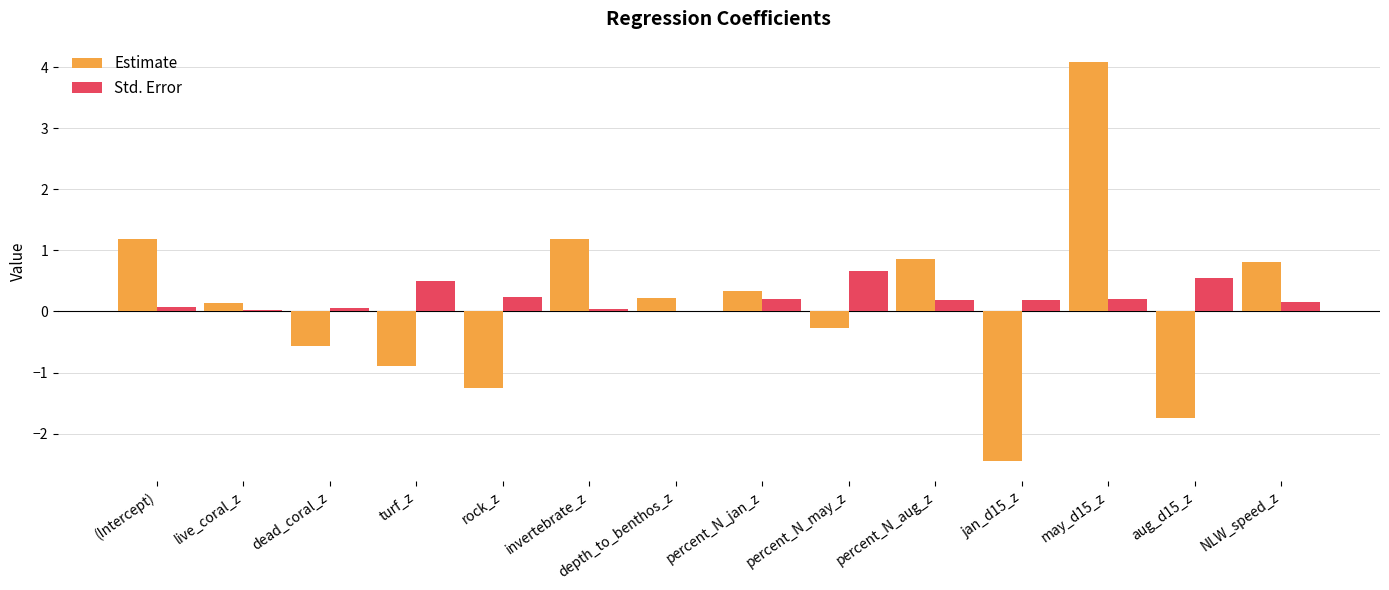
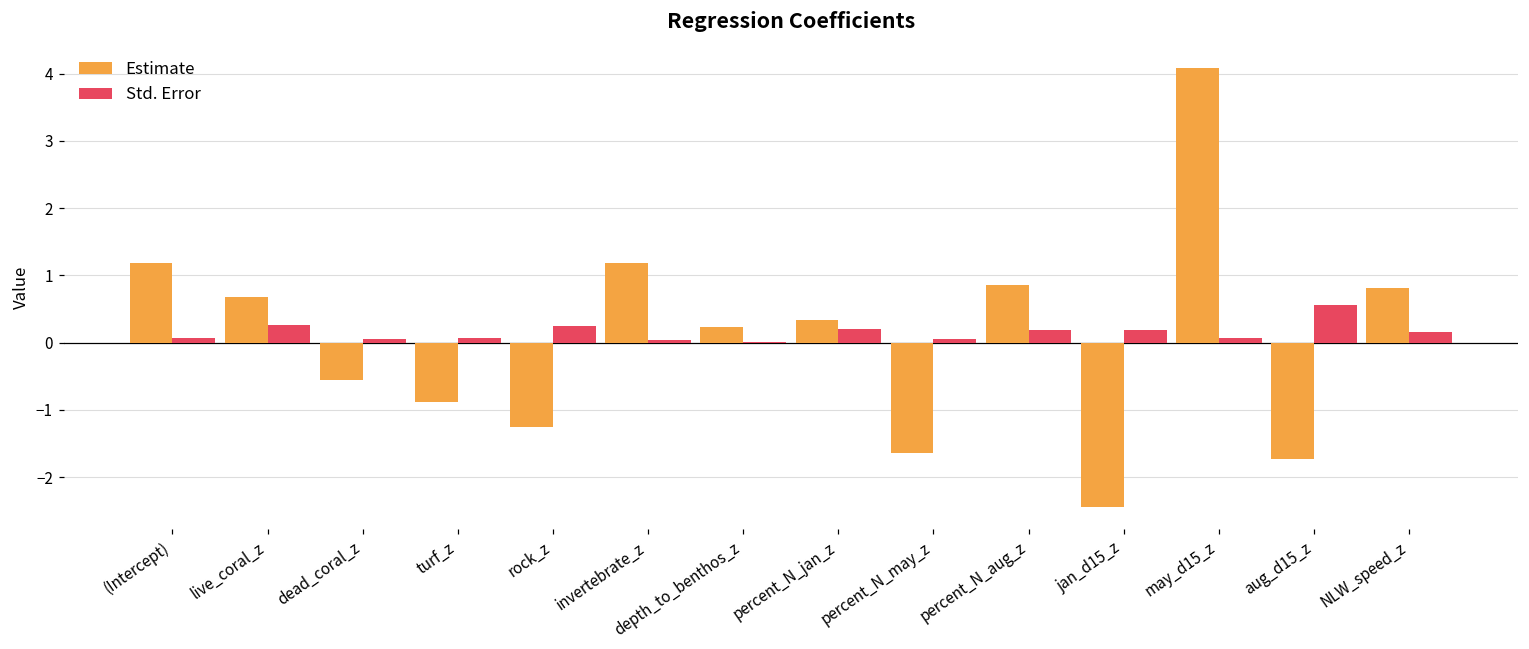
Estimate, live_coral_z: 0.1 -> 0.7
Std. Error, live_coral_z: 0.0 -> 0.3
Std. Error, turf_z: 0.5 -> 0.1
Estimate, percent_N_may_z: -0.3 -> -1.6
Std. Error, percent_N_may_z: 0.7 -> 0.1
Std. Error, may_d15_z: 0.2 -> 0.1
